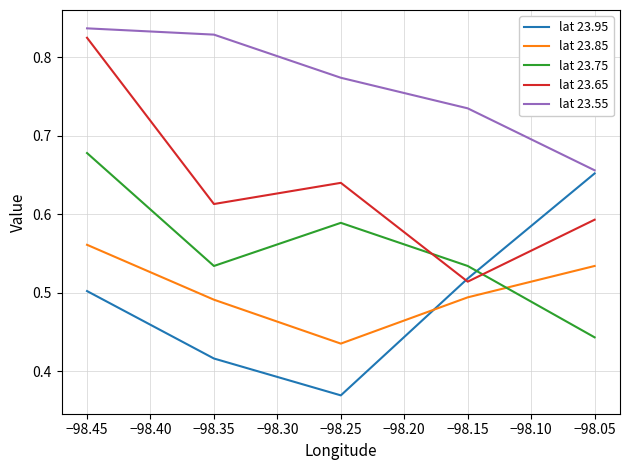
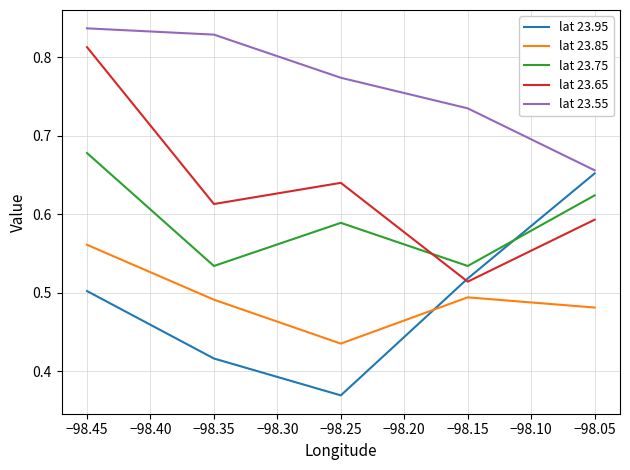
lat 23.65, −98.45: 0.83 -> 0.81
lat 23.85, −98.05: 0.53 -> 0.48
lat 23.75, −98.05: 0.44 -> 0.62
